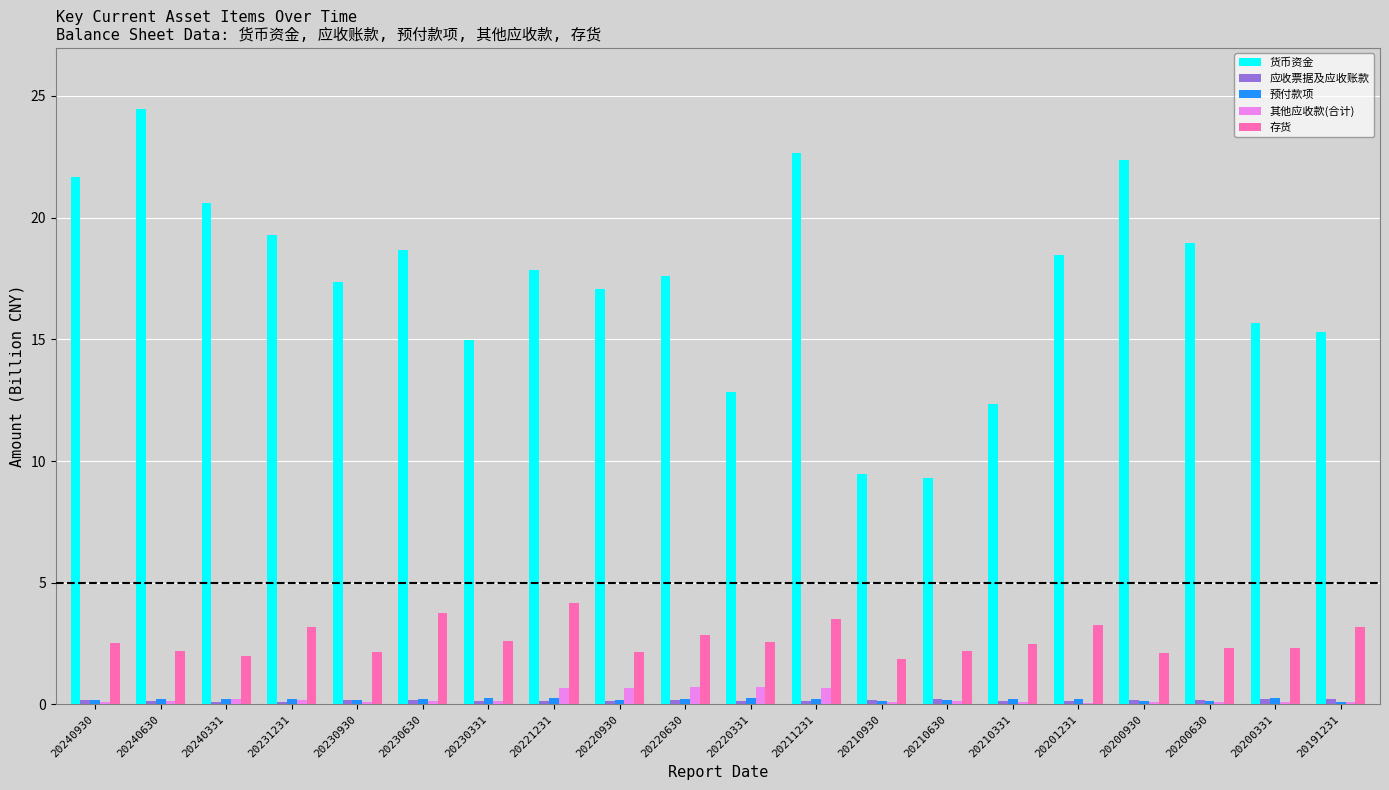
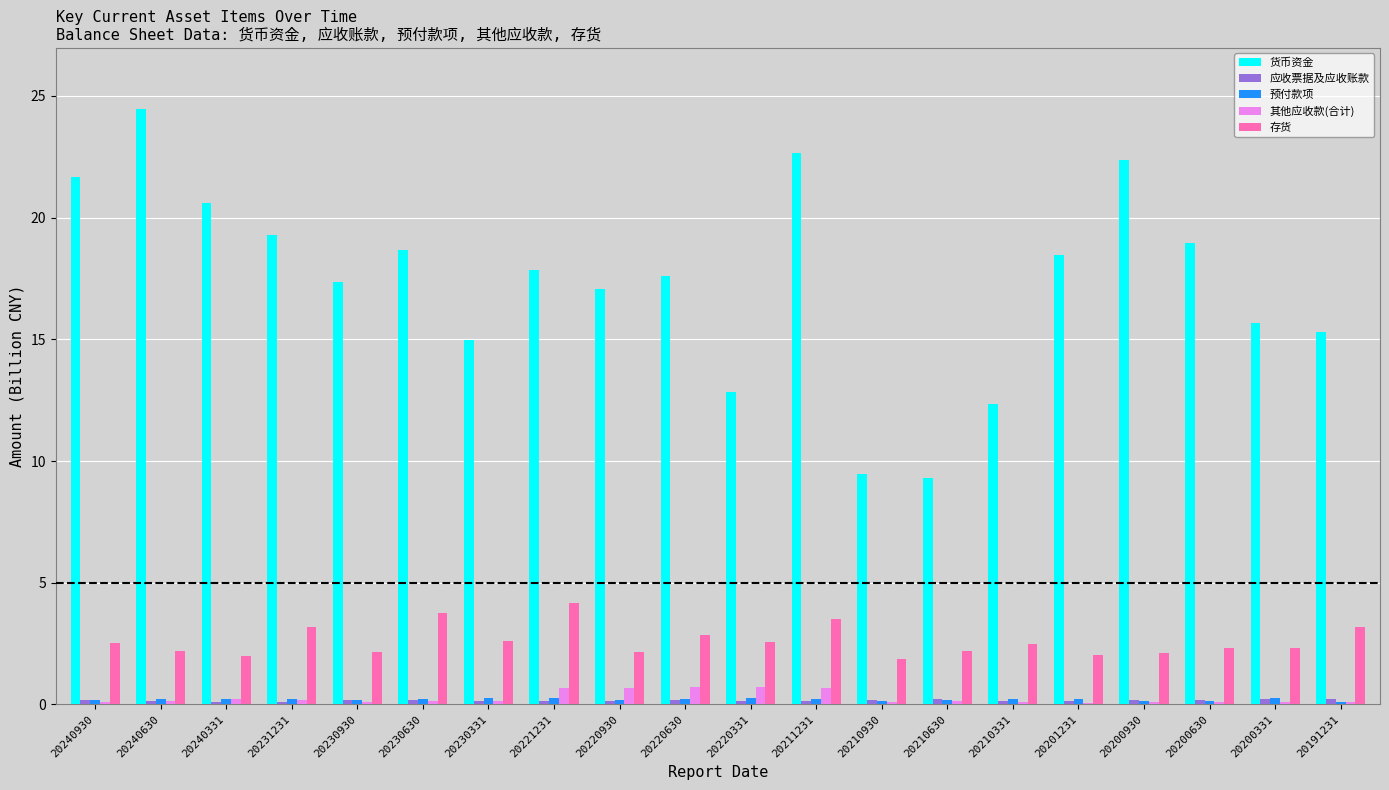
存货, 20201231: 3.3 -> 2.0
